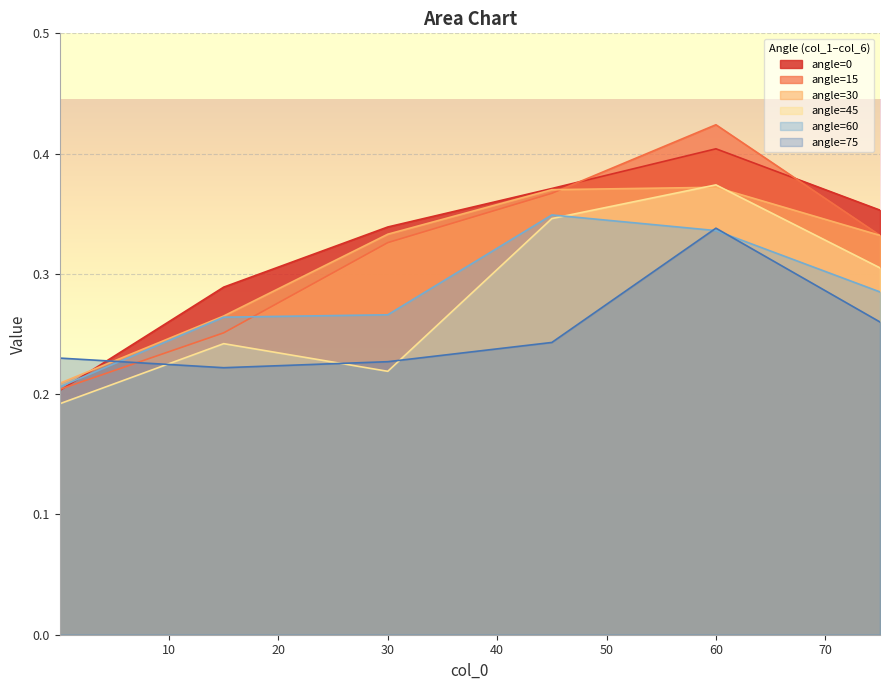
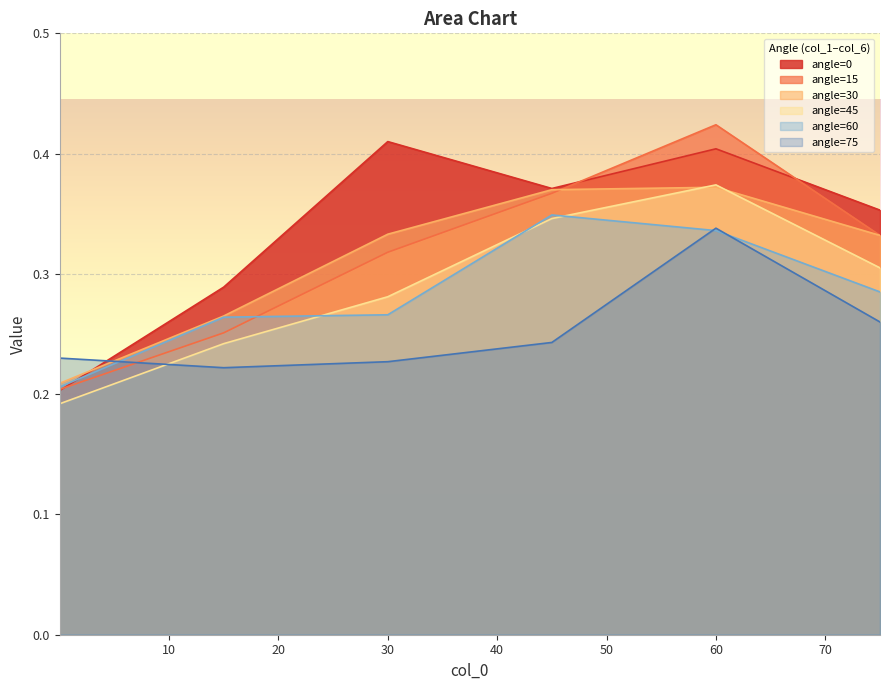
angle=0, 30: 0.339 -> 0.410
angle=15, 30: 0.326 -> 0.318
angle=45, 30: 0.219 -> 0.281
